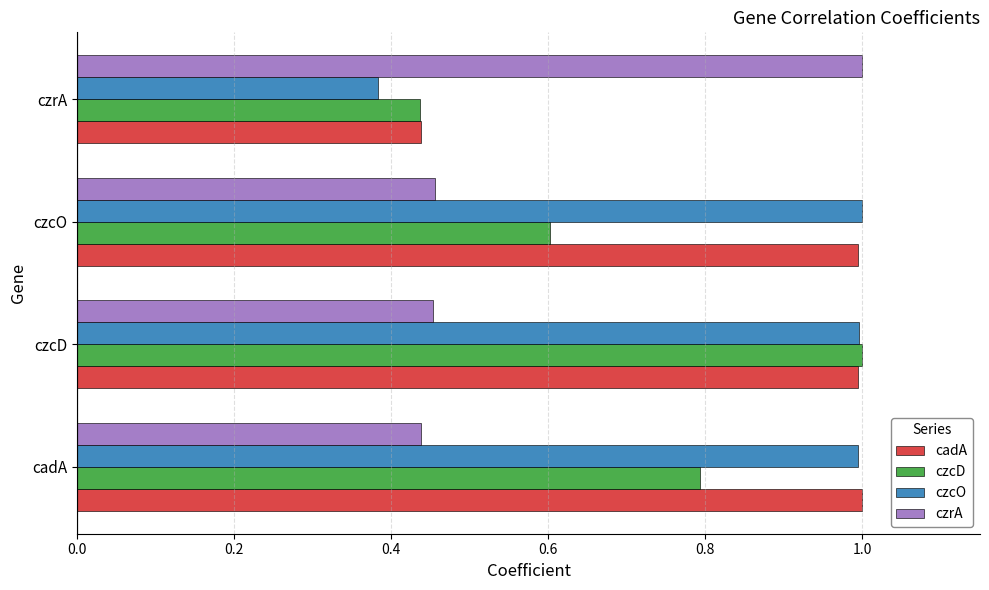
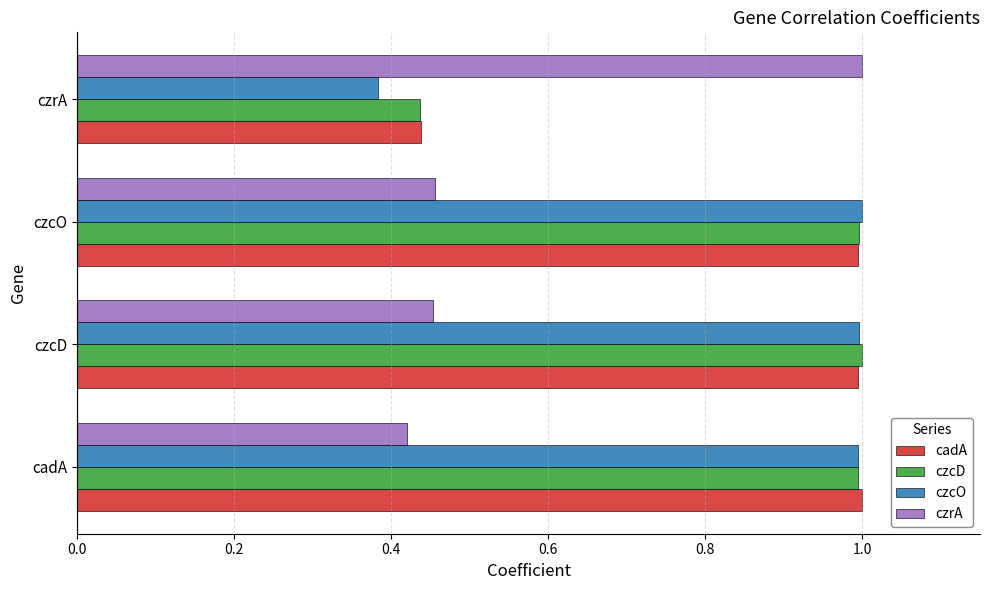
czcD, czcO: 0.60 -> 1.00
czrA, cadA: 0.44 -> 0.42
czcD, cadA: 0.79 -> 0.99
